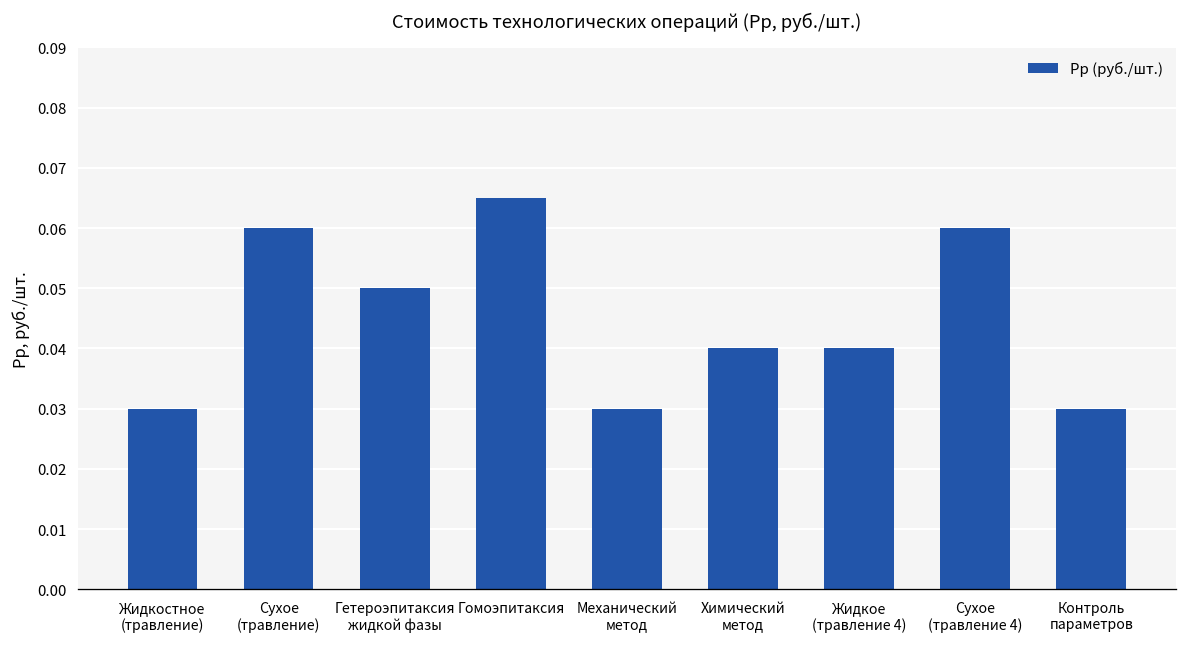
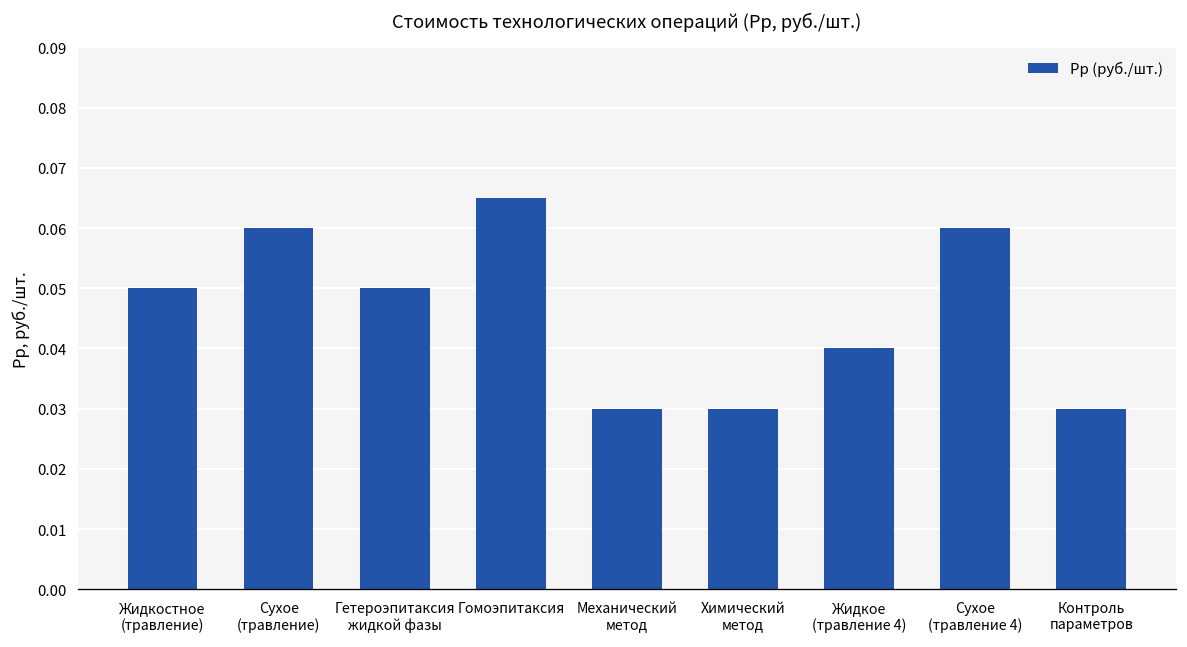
Жидкостное (травление): 0.03 -> 0.05
Химический метод: 0.04 -> 0.03
